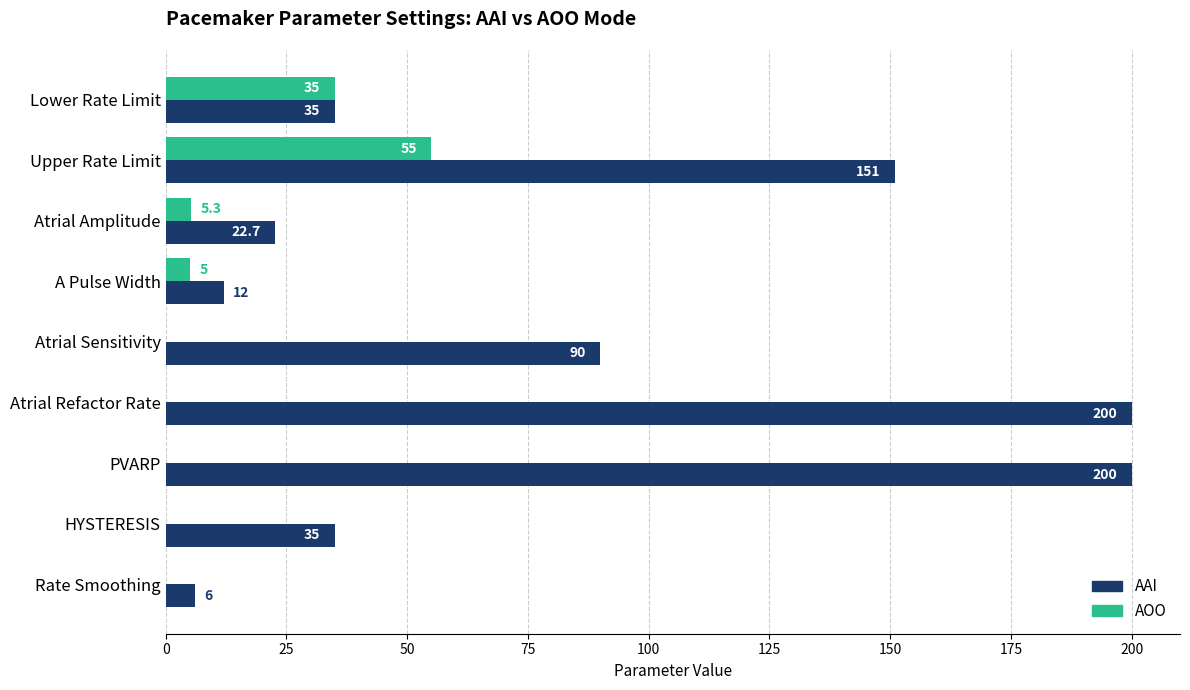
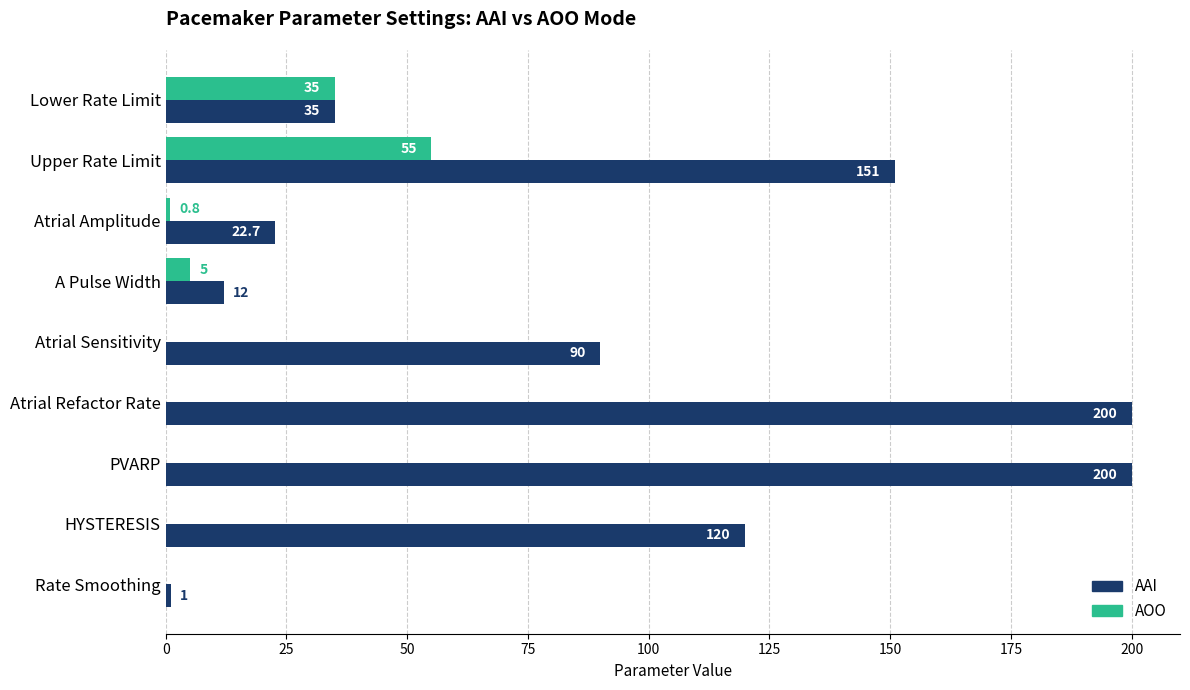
AOO, Atrial Amplitude: 5.3 -> 0.8
AAI, HYSTERESIS: 35 -> 120
AAI, Rate Smoothing: 6 -> 1
